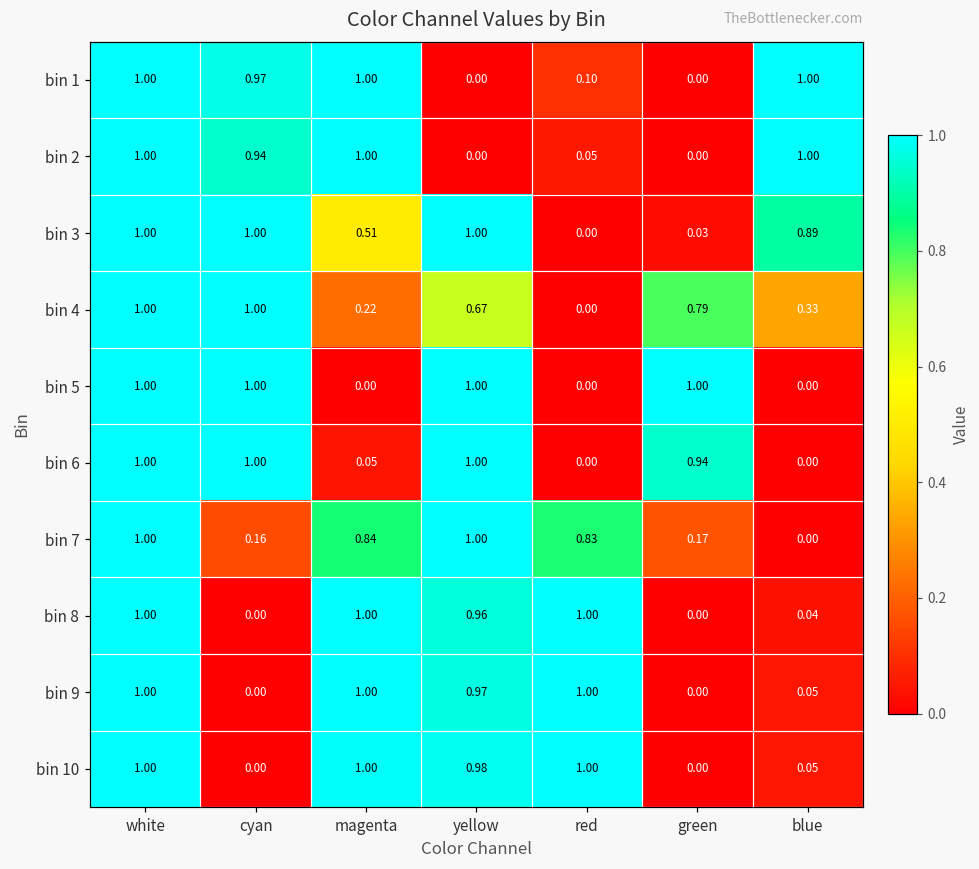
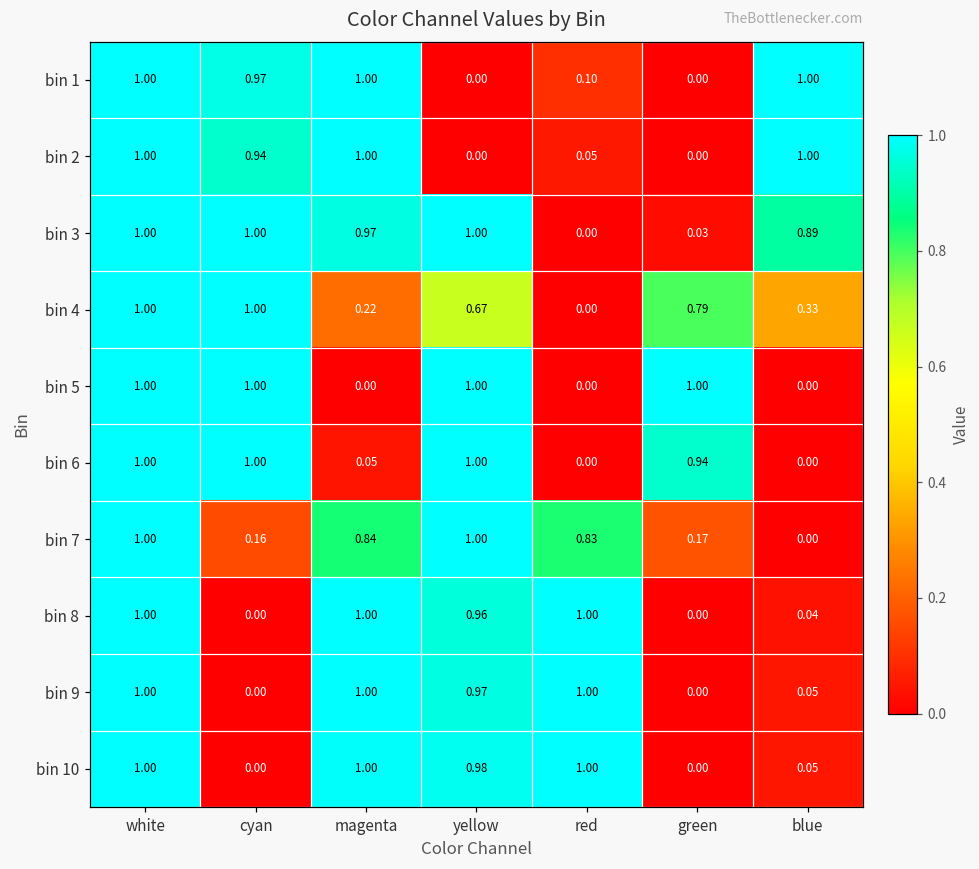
bin 3, magenta: 0.51 -> 0.97
